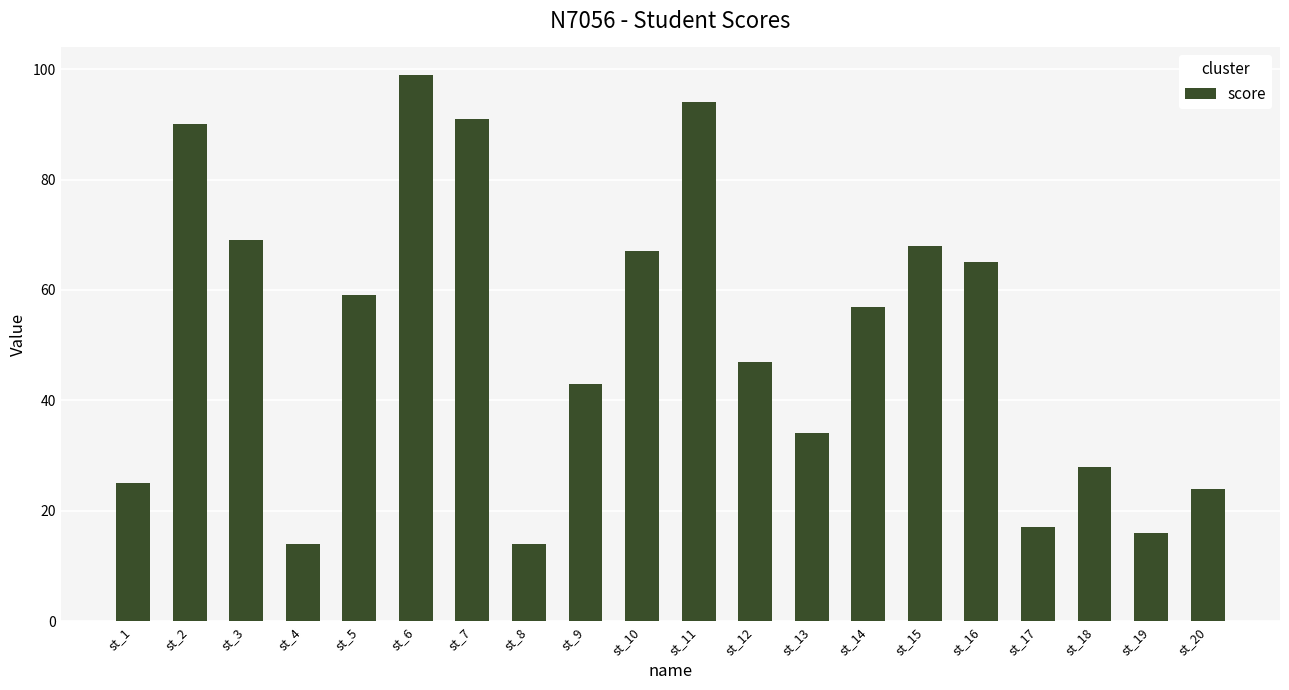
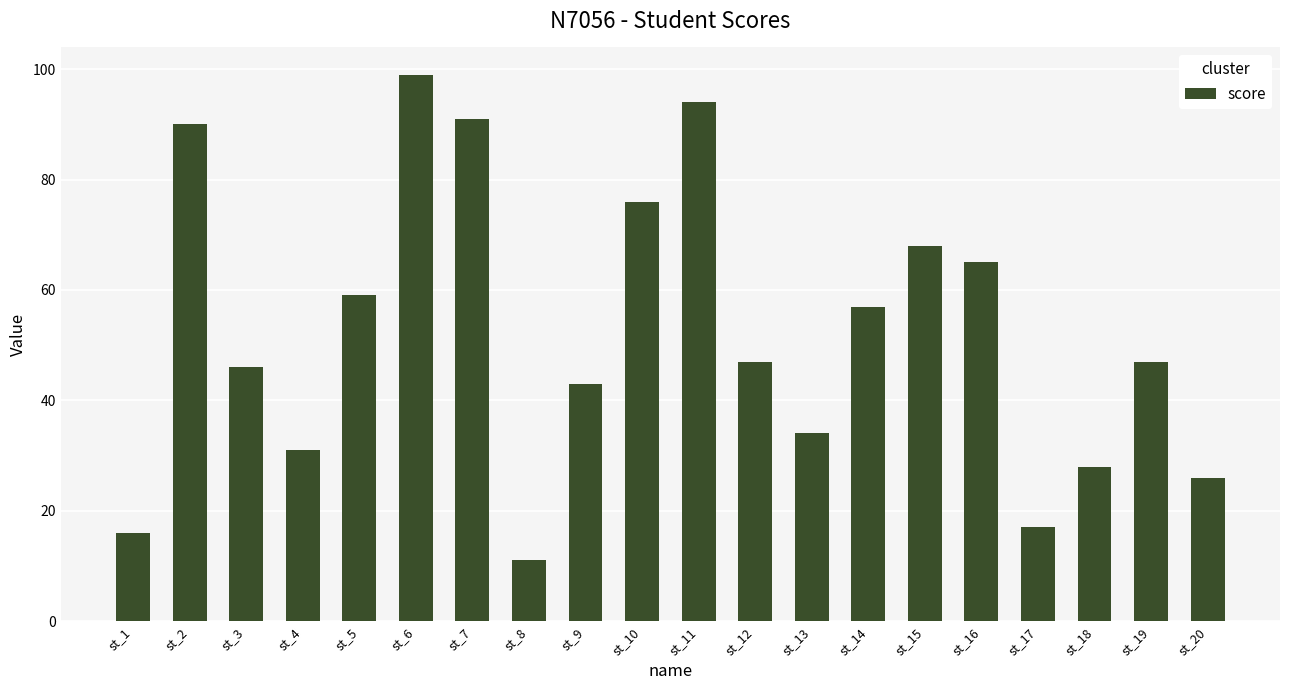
st_1: 25 -> 16
st_3: 69 -> 46
st_4: 14 -> 31
st_8: 14 -> 11
st_10: 67 -> 76
st_19: 16 -> 47
st_20: 24 -> 26
